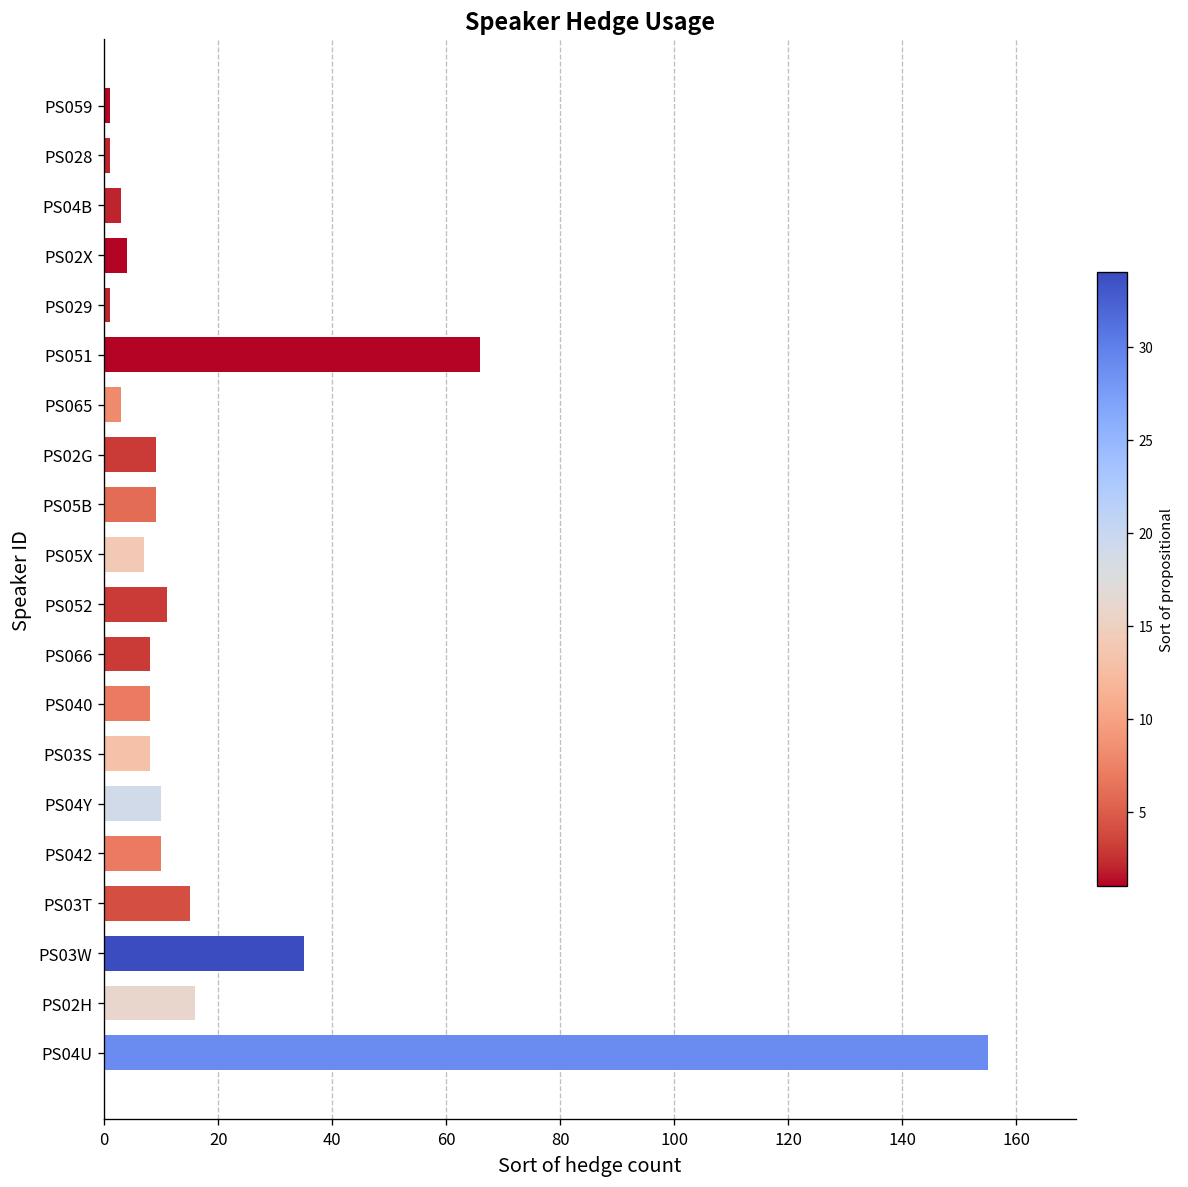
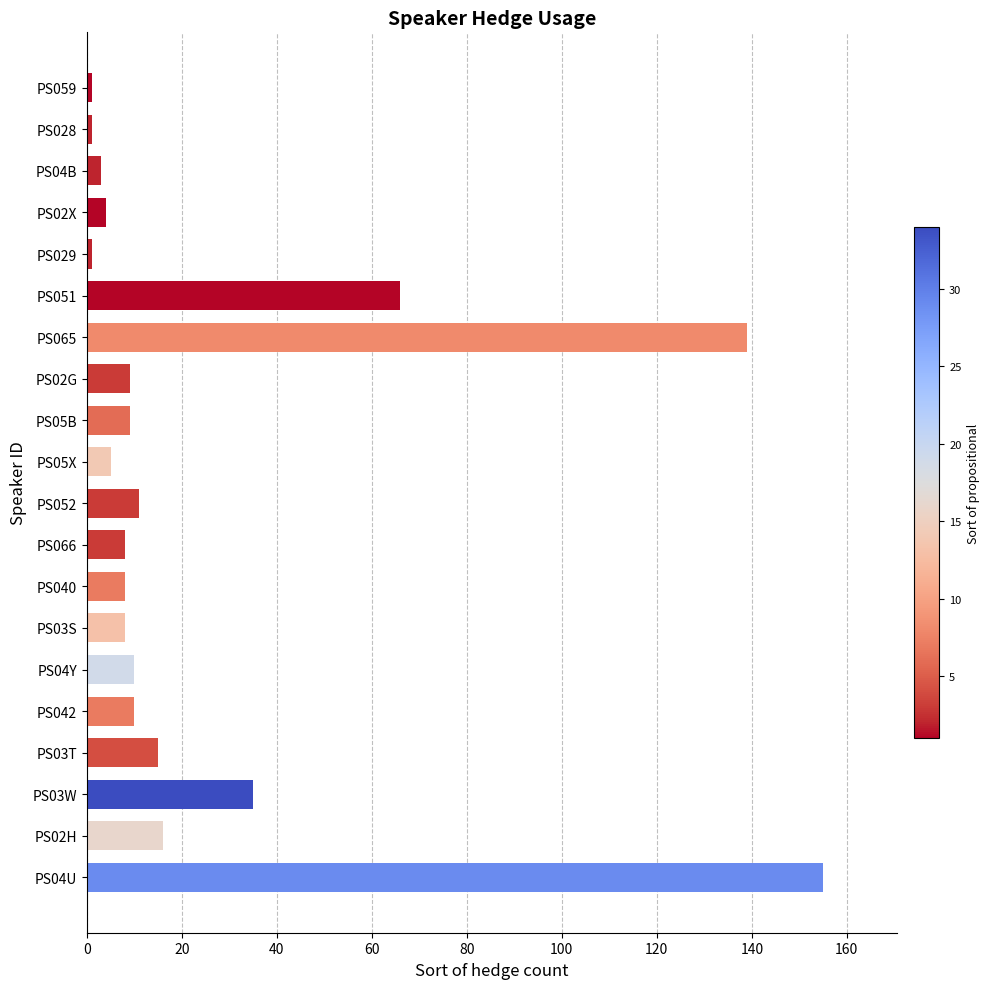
PS065: 3 -> 139
PS05X: 7 -> 5
